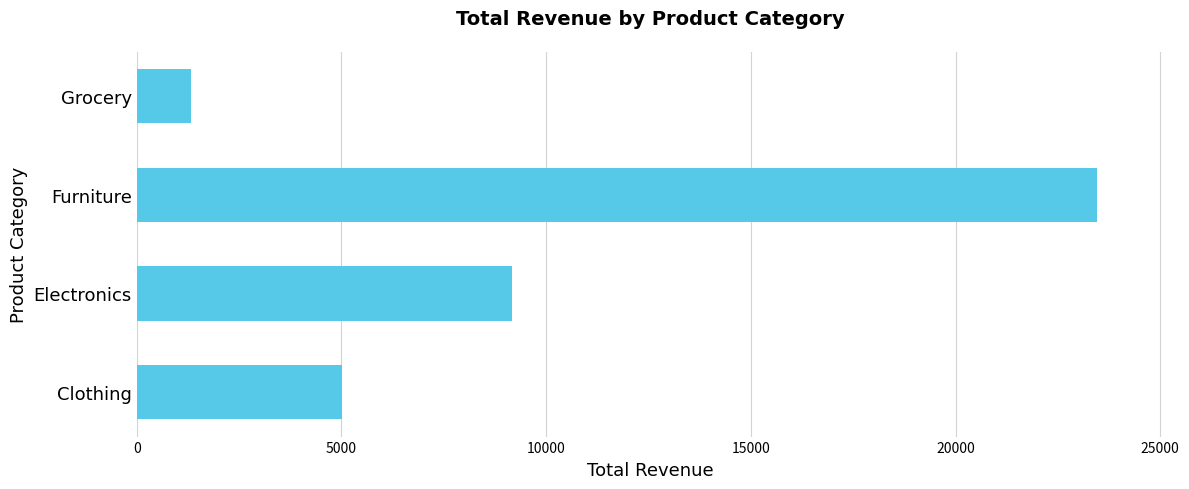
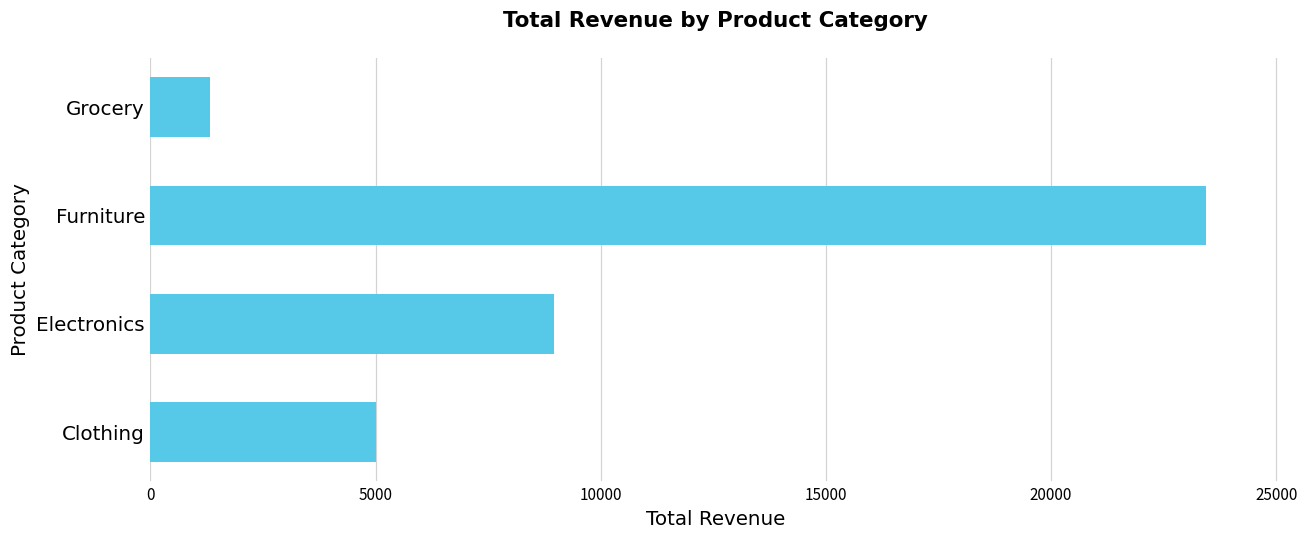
Electronics: 9200 -> 9000
